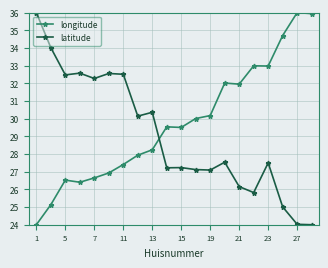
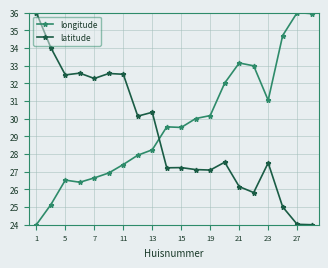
longitude, 21: 32.0 -> 33.2
longitude, 23: 33.0 -> 31.0
